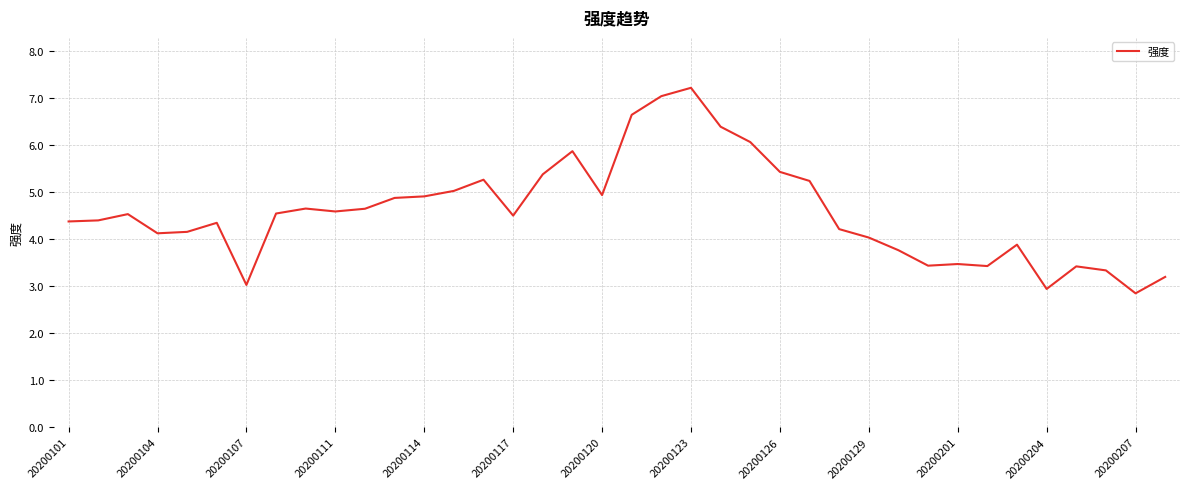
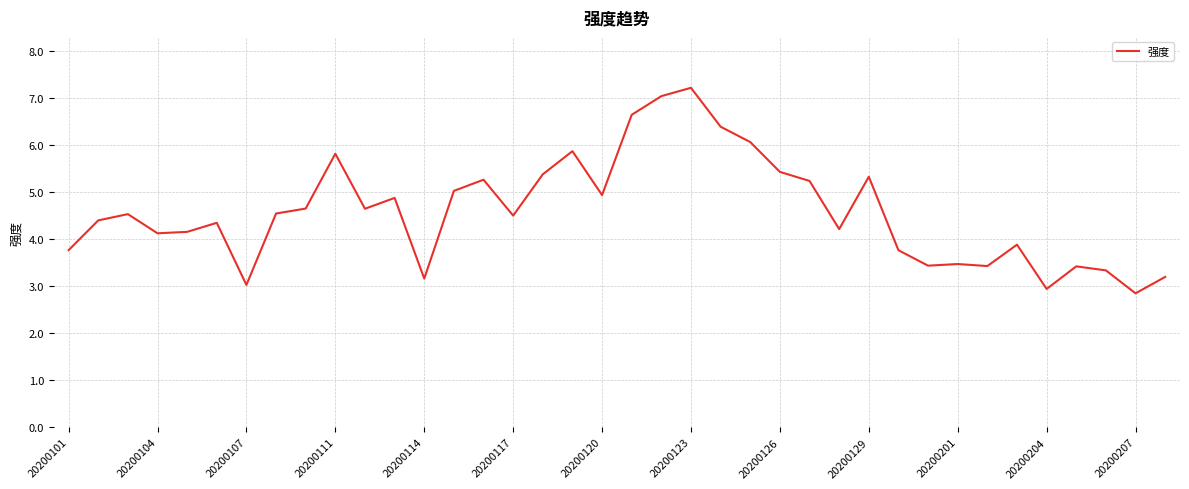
20200101: 4.4 -> 3.8
20200111: 4.6 -> 5.8
20200114: 4.9 -> 3.2
20200129: 4.0 -> 5.3
